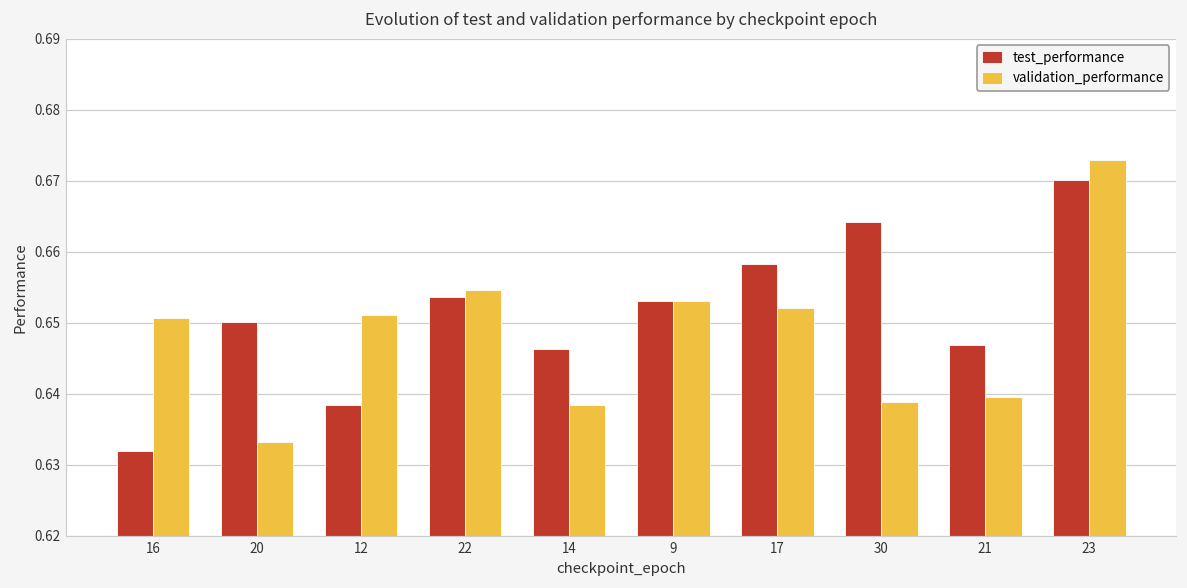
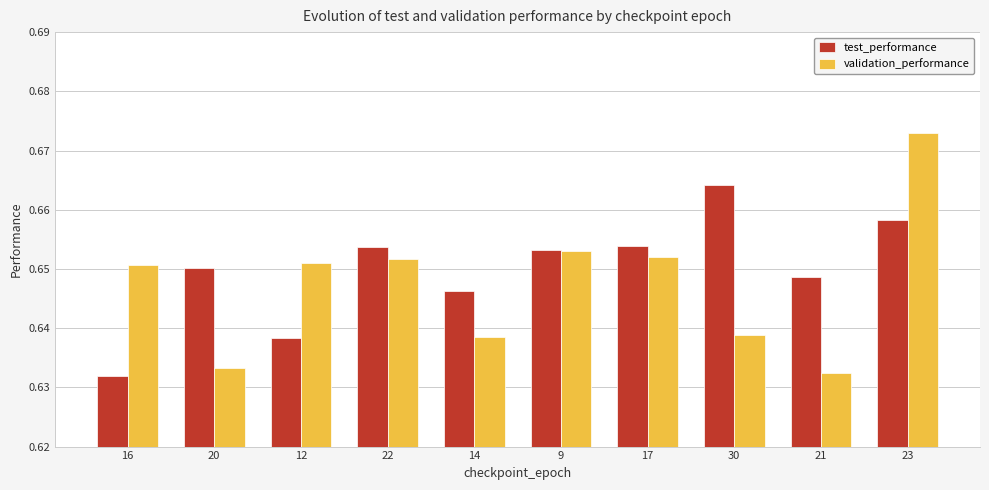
validation_performance, 22: 0.655 -> 0.652
test_performance, 17: 0.658 -> 0.654
test_performance, 21: 0.647 -> 0.649
validation_performance, 21: 0.640 -> 0.632
test_performance, 23: 0.670 -> 0.658
